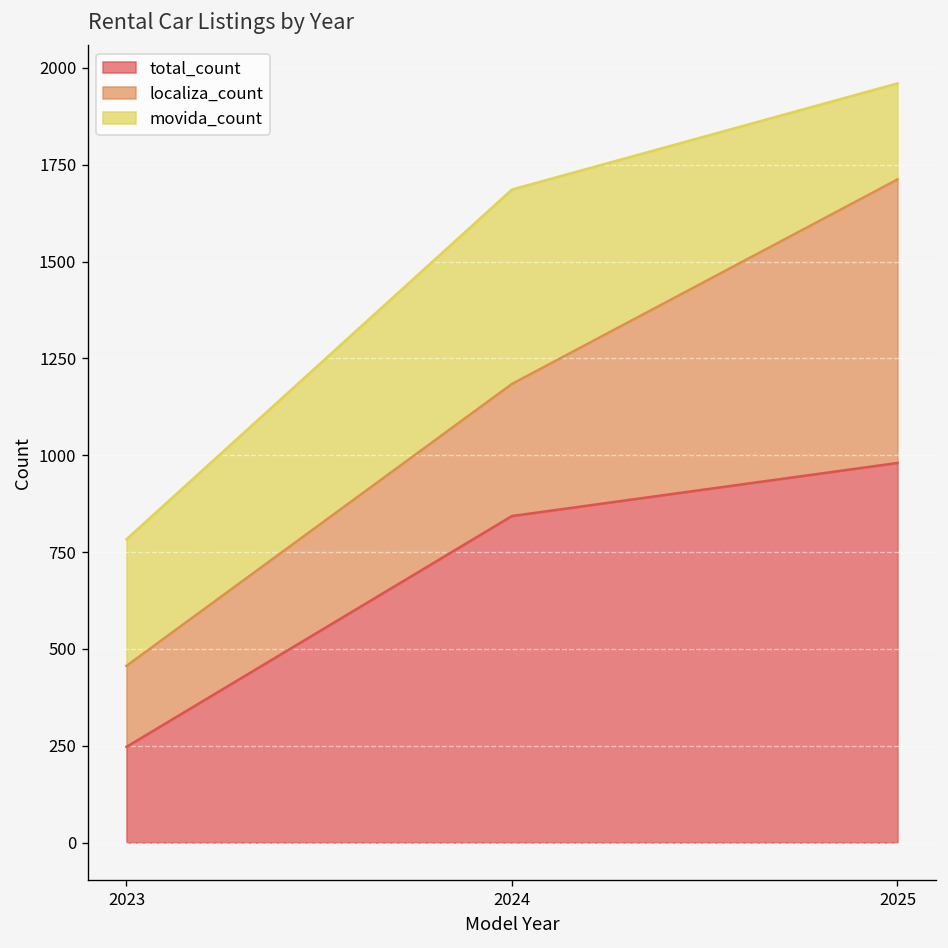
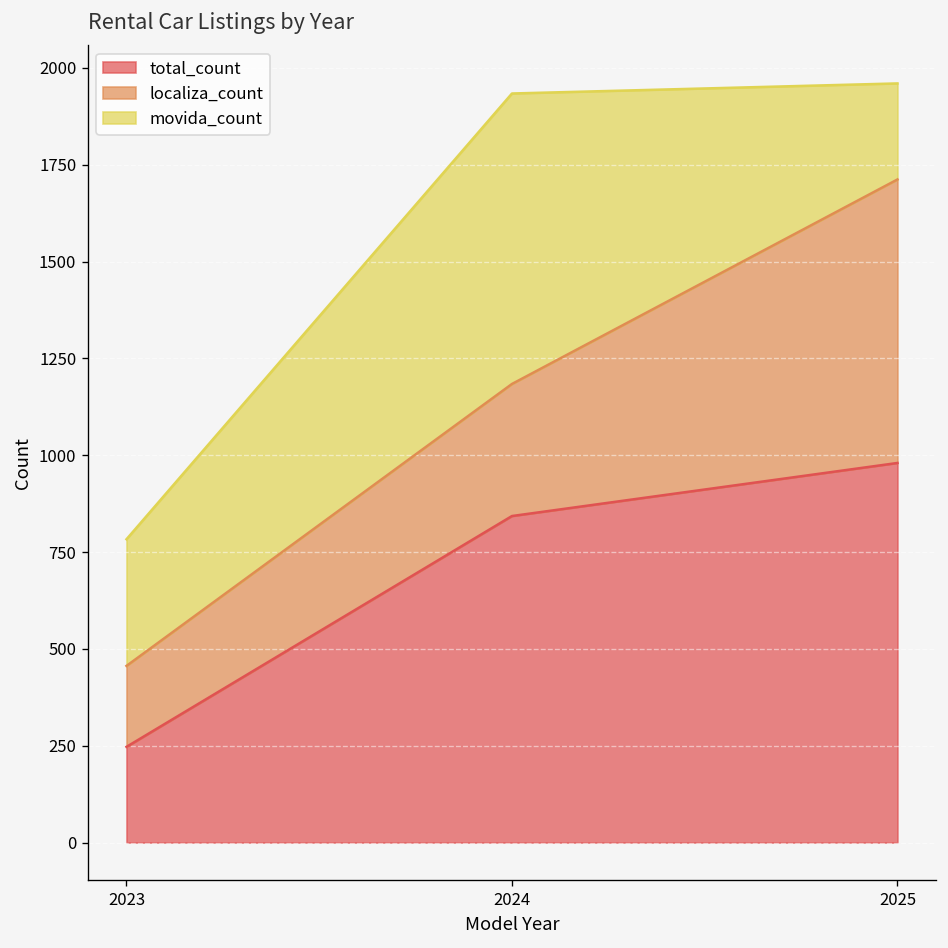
movida_count, 2024: 500 -> 750
